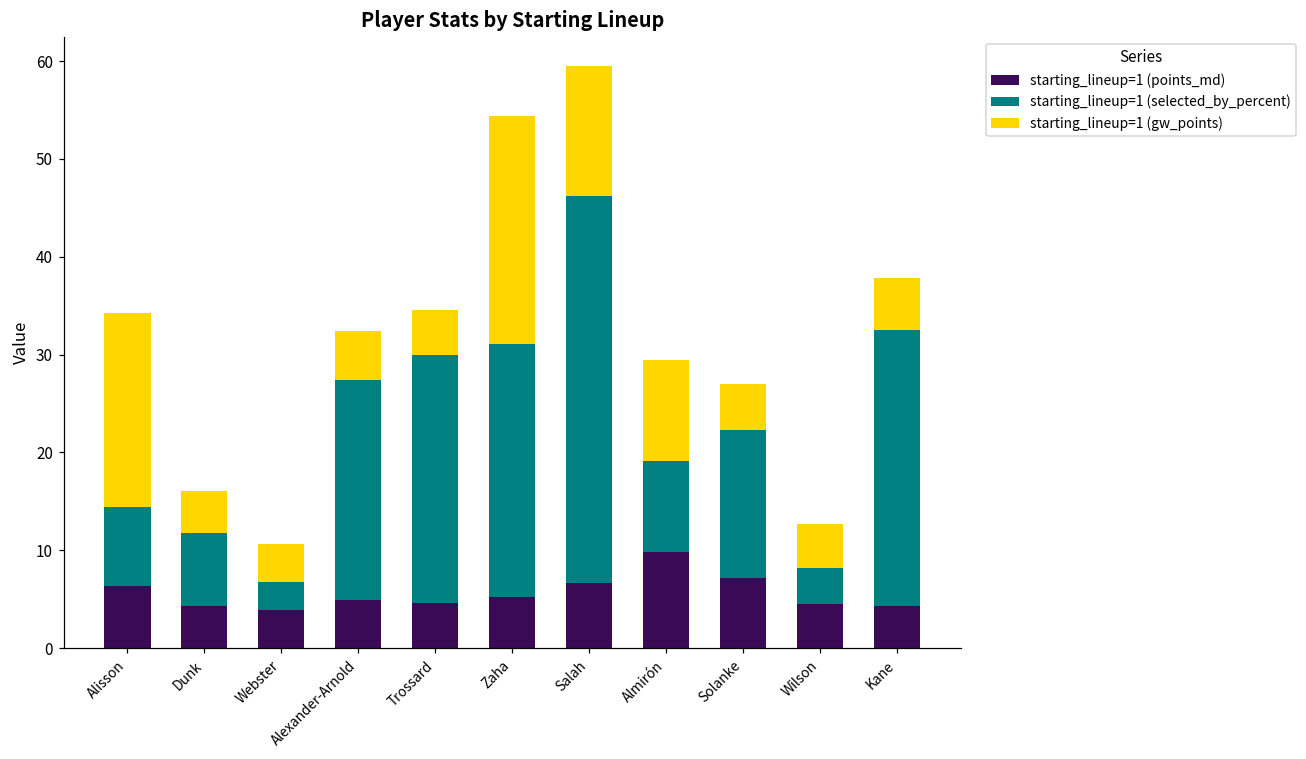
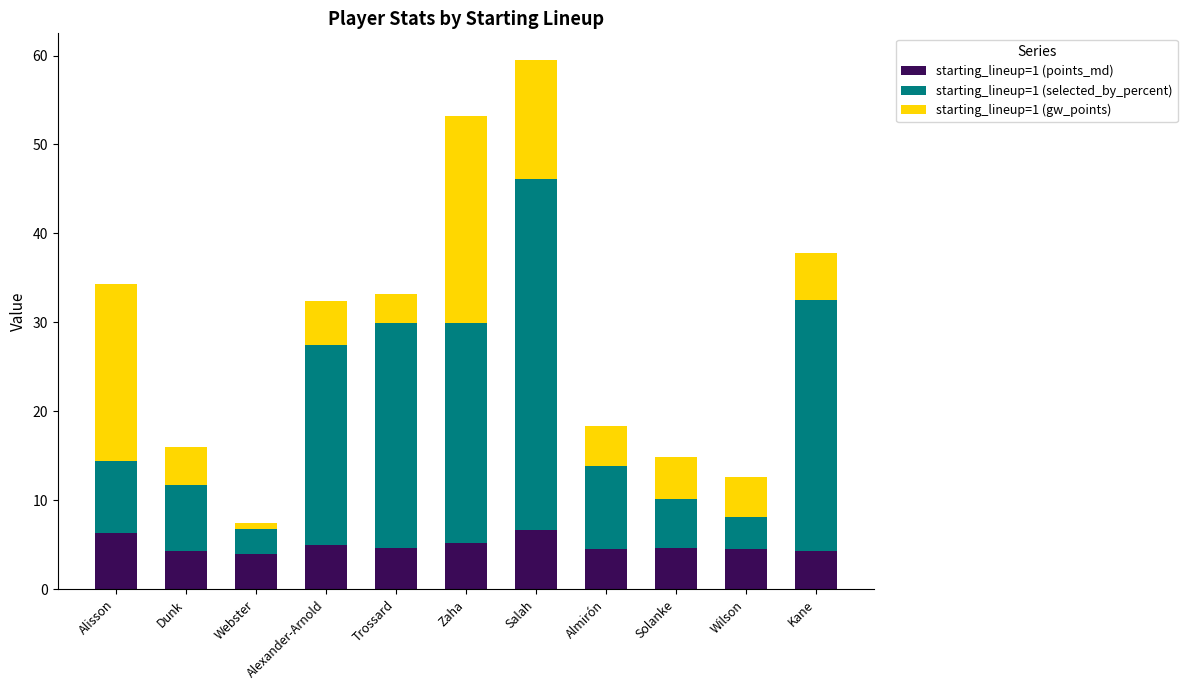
starting_lineup=1 (gw_points), Webster: 4 -> 1
starting_lineup=1 (gw_points), Trossard: 5 -> 3
starting_lineup=1 (selected_by_percent), Zaha: 26 -> 25
starting_lineup=1 (points_md), Almirón: 10 -> 4
starting_lineup=1 (gw_points), Almirón: 10 -> 4
starting_lineup=1 (points_md), Solanke: 7 -> 5
starting_lineup=1 (selected_by_percent), Solanke: 15 -> 6
